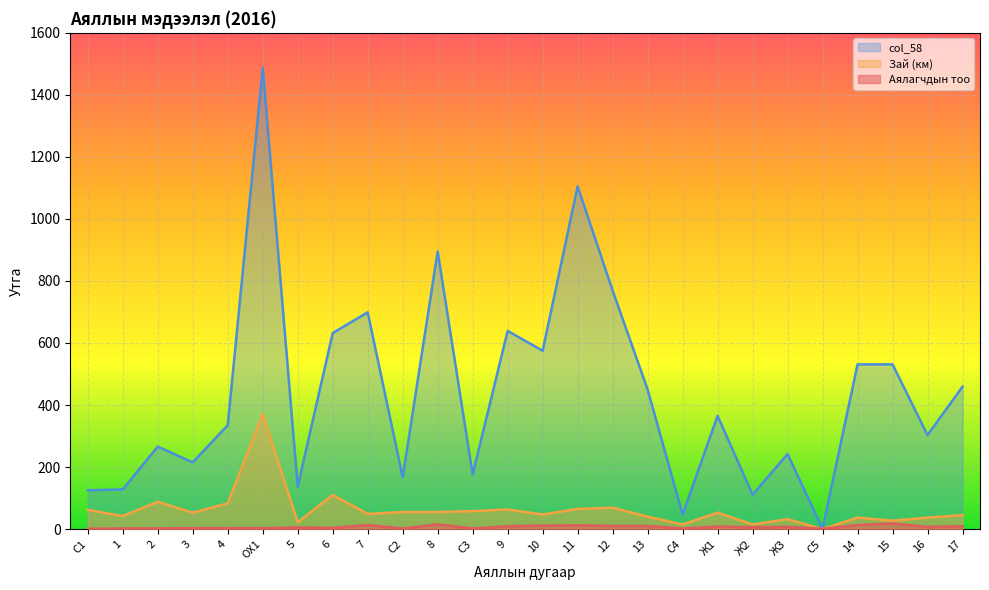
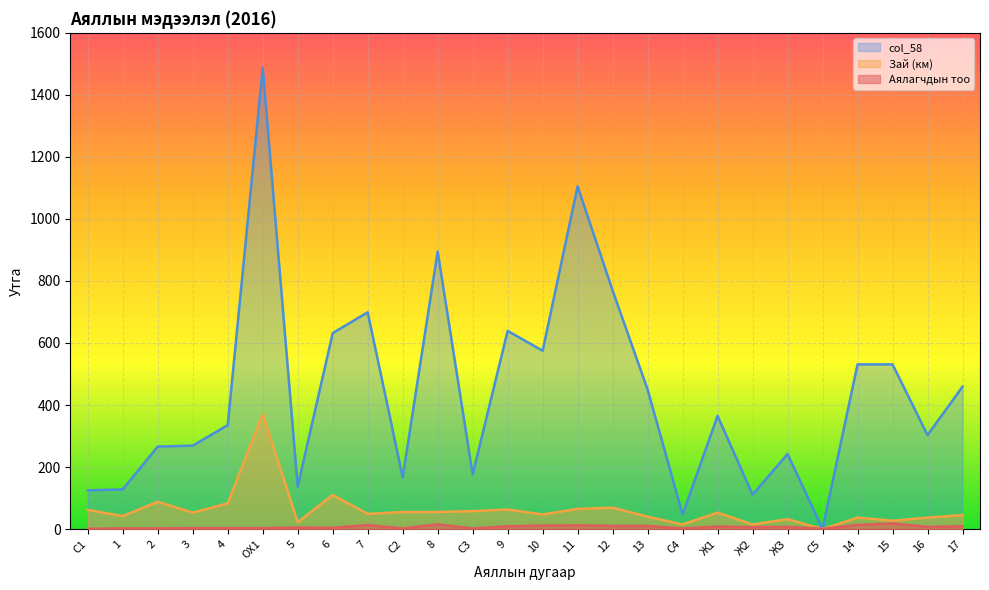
col_58, 3: 220 -> 270
